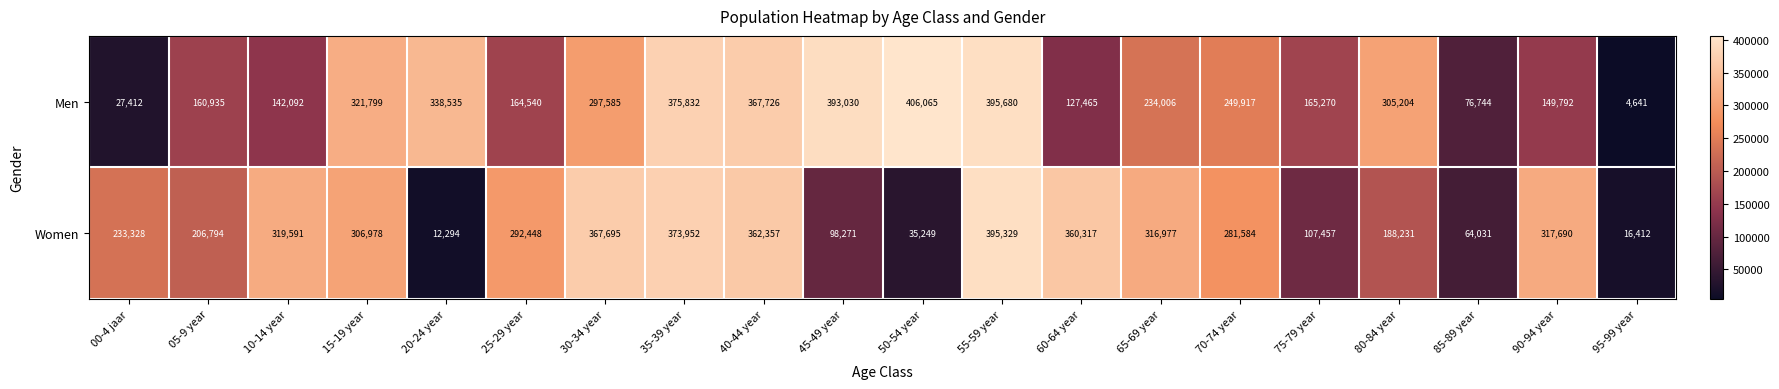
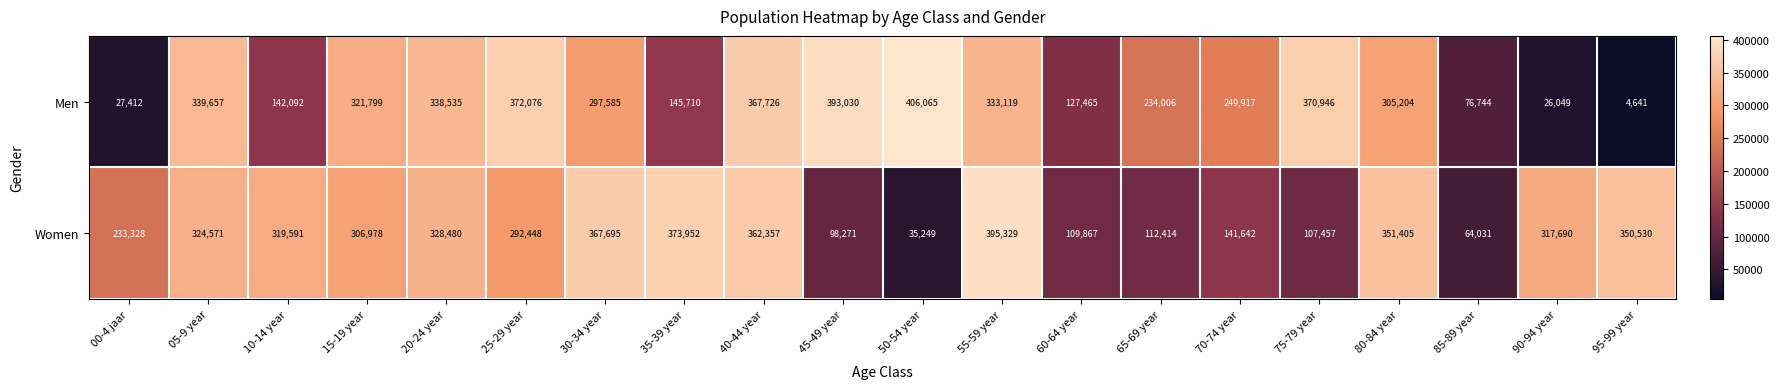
Men, 05-9 year: 160,935 -> 339,657
Men, 25-29 year: 164,540 -> 372,076
Men, 35-39 year: 375,832 -> 145,710
Men, 55-59 year: 395,680 -> 333,119
Men, 75-79 year: 165,270 -> 370,946
Men, 90-94 year: 149,792 -> 26,049
Women, 05-9 year: 206,794 -> 324,571
Women, 20-24 year: 12,294 -> 328,480
Women, 60-64 year: 360,317 -> 109,867
Women, 65-69 year: 316,977 -> 112,414
Women, 70-74 year: 281,584 -> 141,642
Women, 80-84 year: 188,231 -> 351,405
Women, 95-99 year: 16,412 -> 350,530
